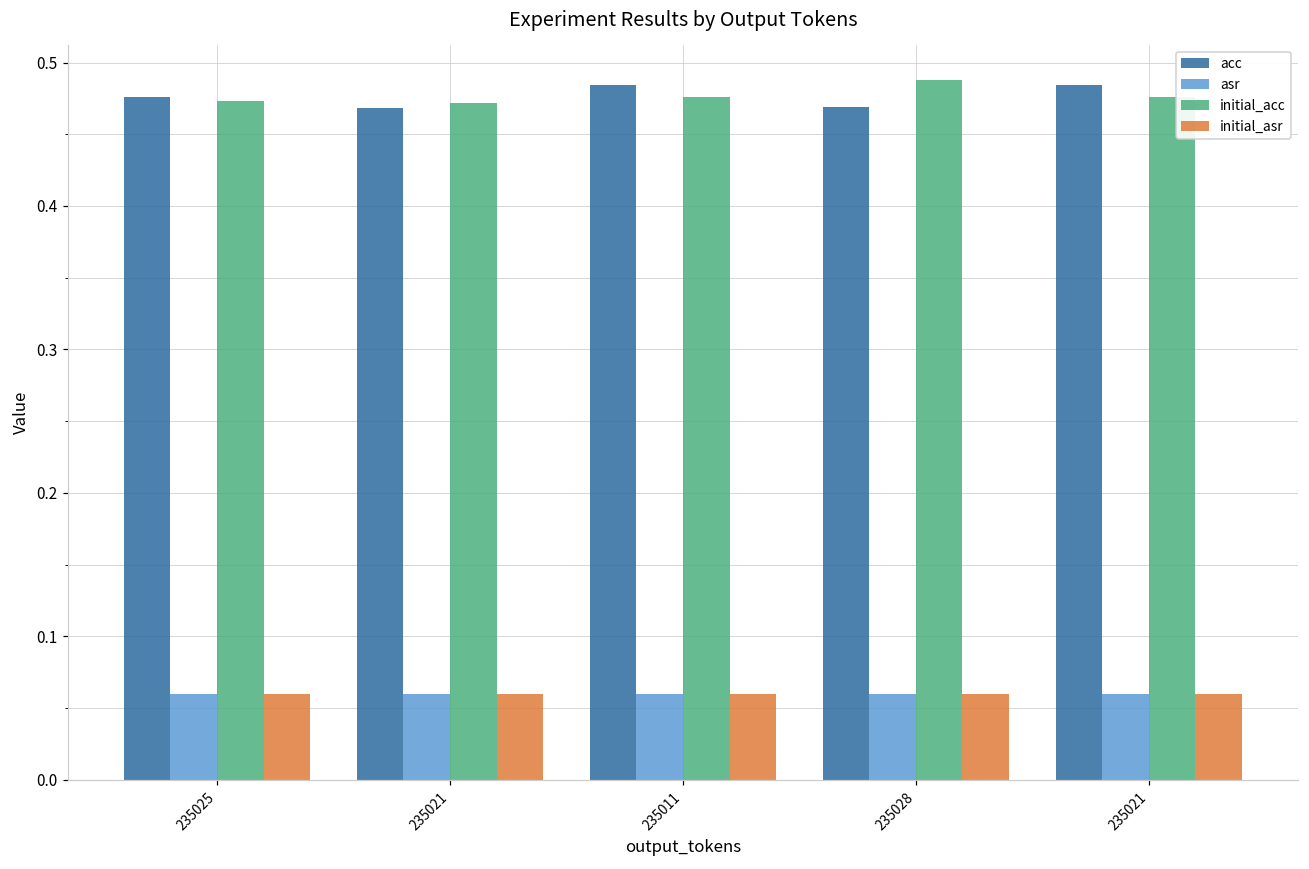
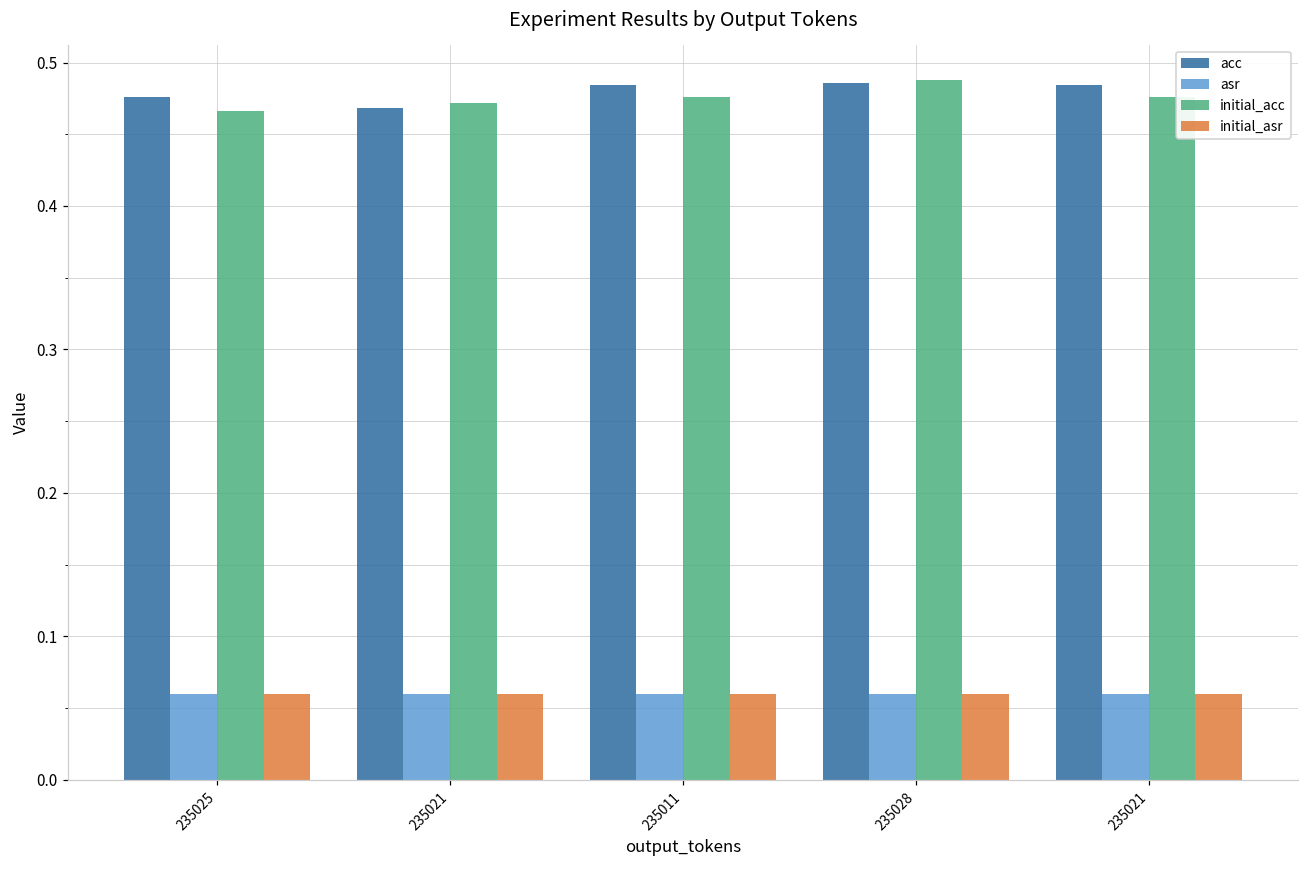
initial_acc, 235025: 0.473 -> 0.466
acc, 235028: 0.469 -> 0.486
